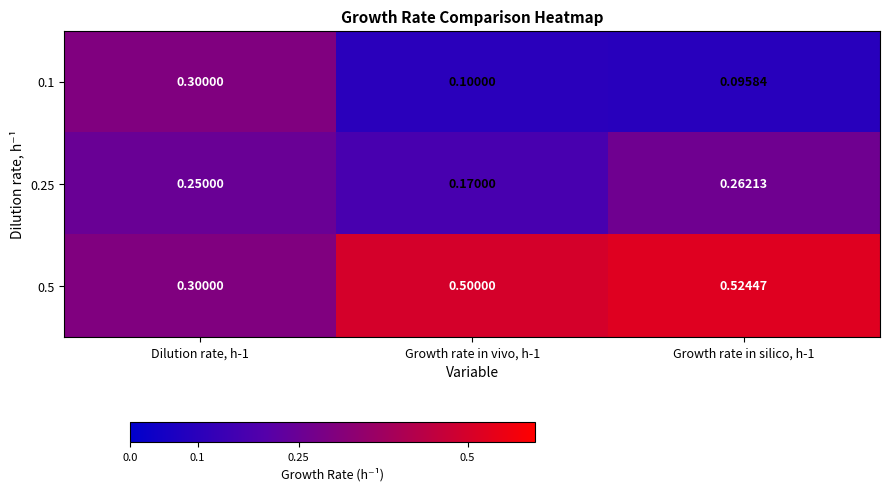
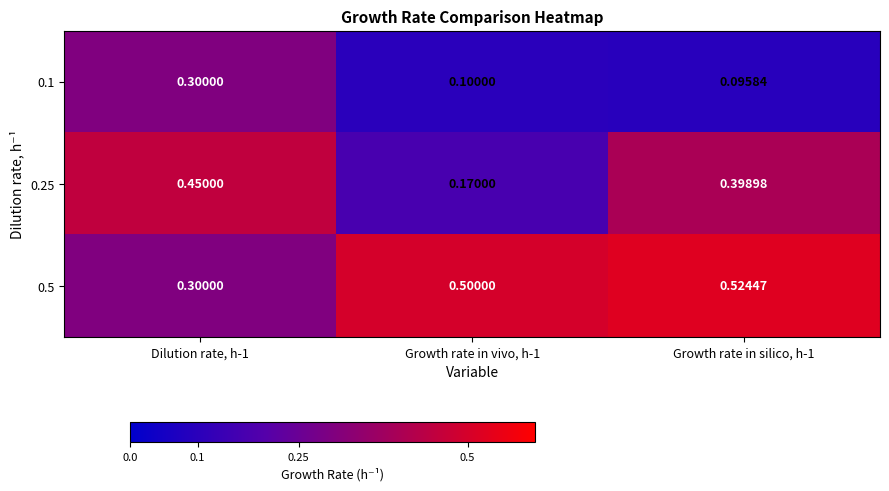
0.25, Dilution rate, h-1: 0.25000 -> 0.45000
0.25, Growth rate in silico, h-1: 0.26213 -> 0.39898
